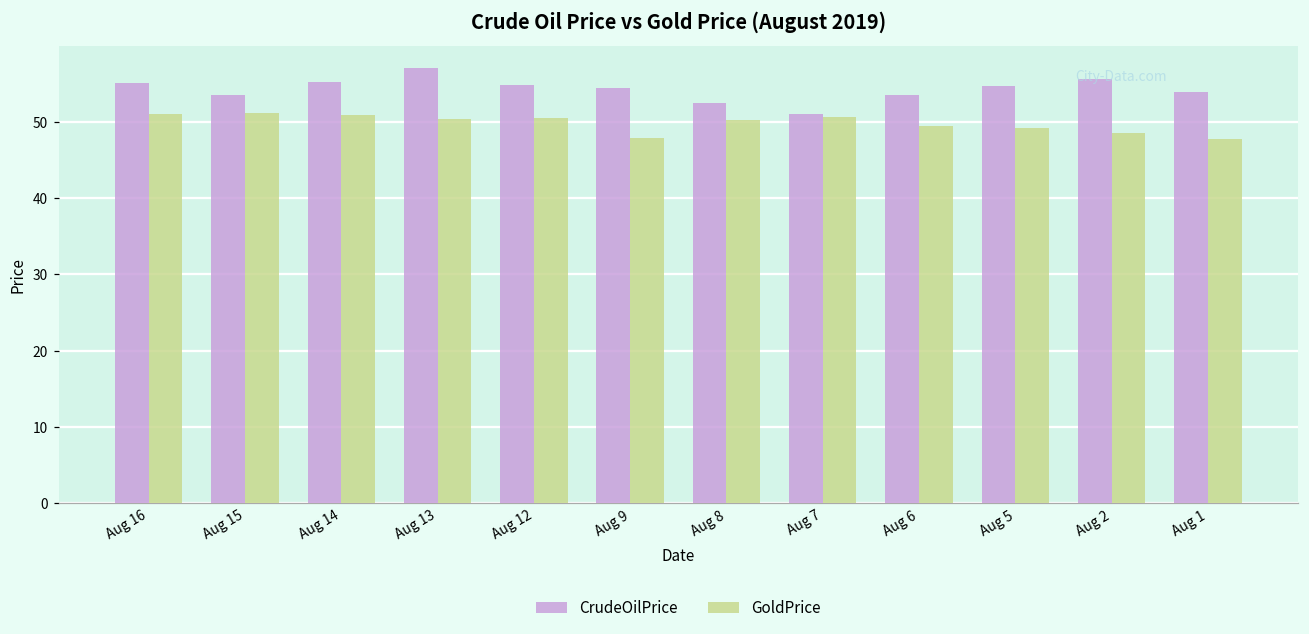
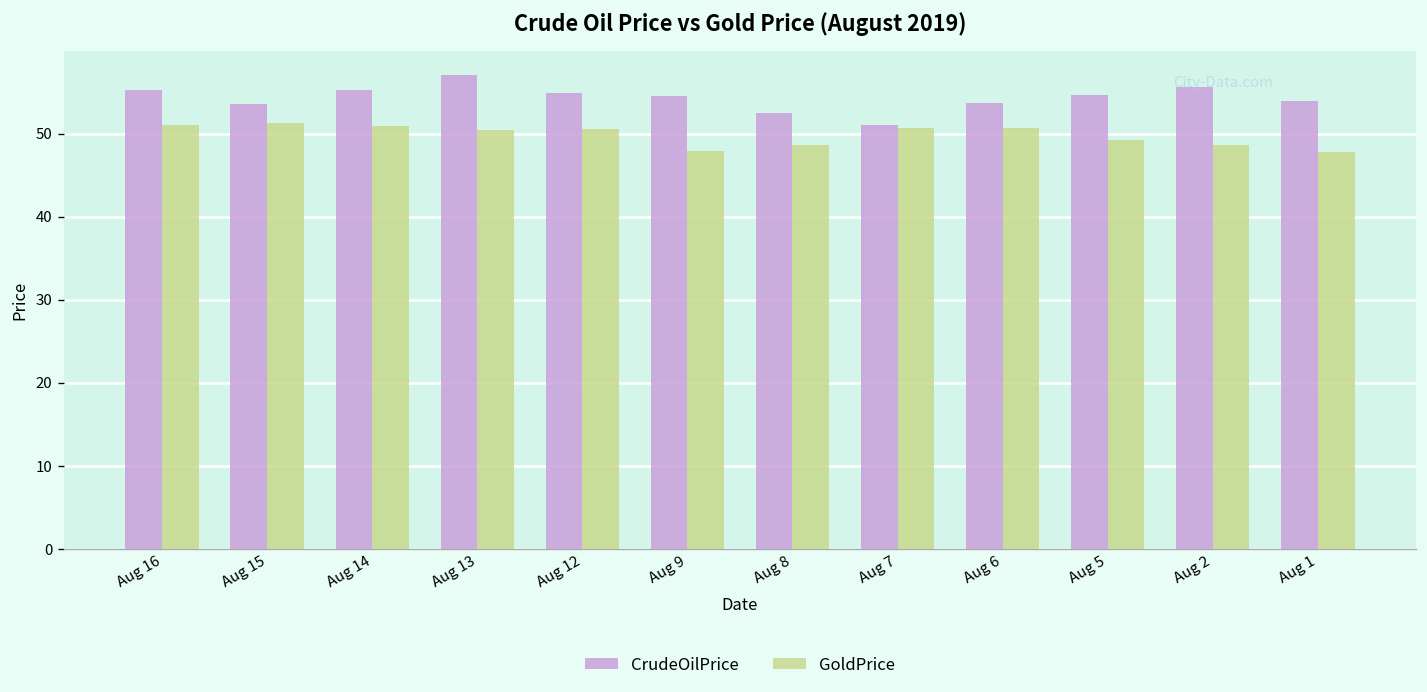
GoldPrice, Aug 8: 50 -> 49
GoldPrice, Aug 6: 49 -> 51
